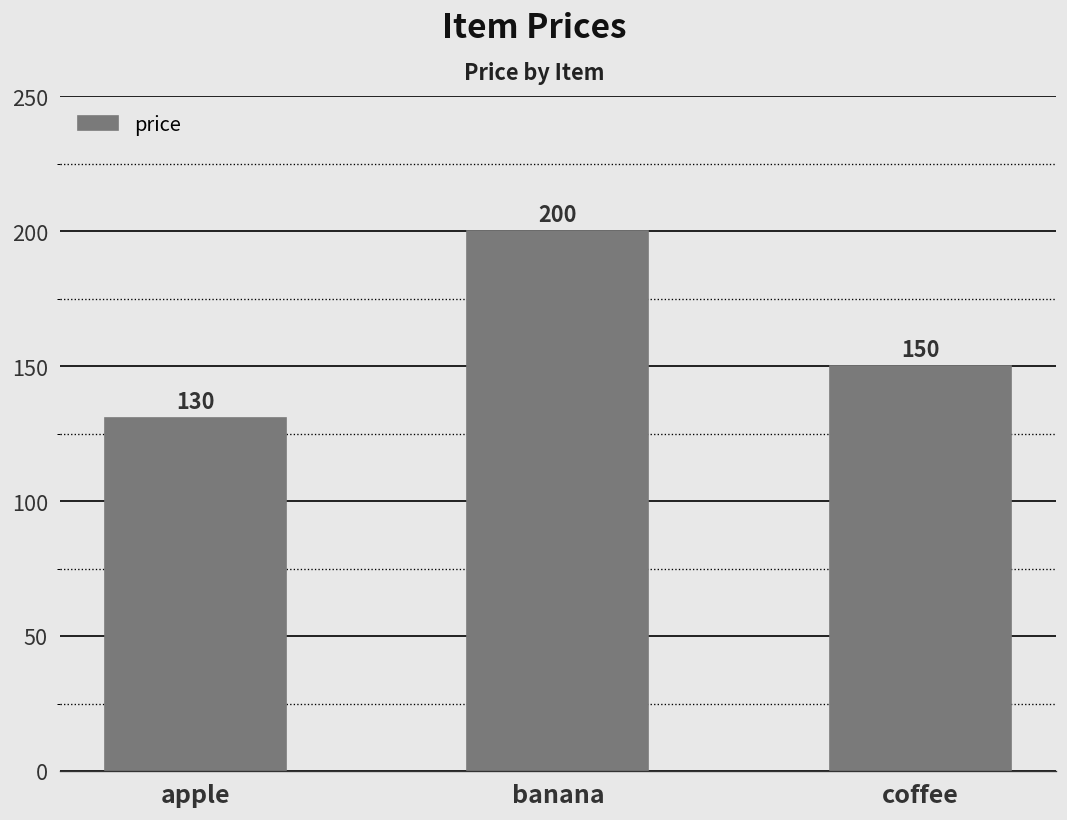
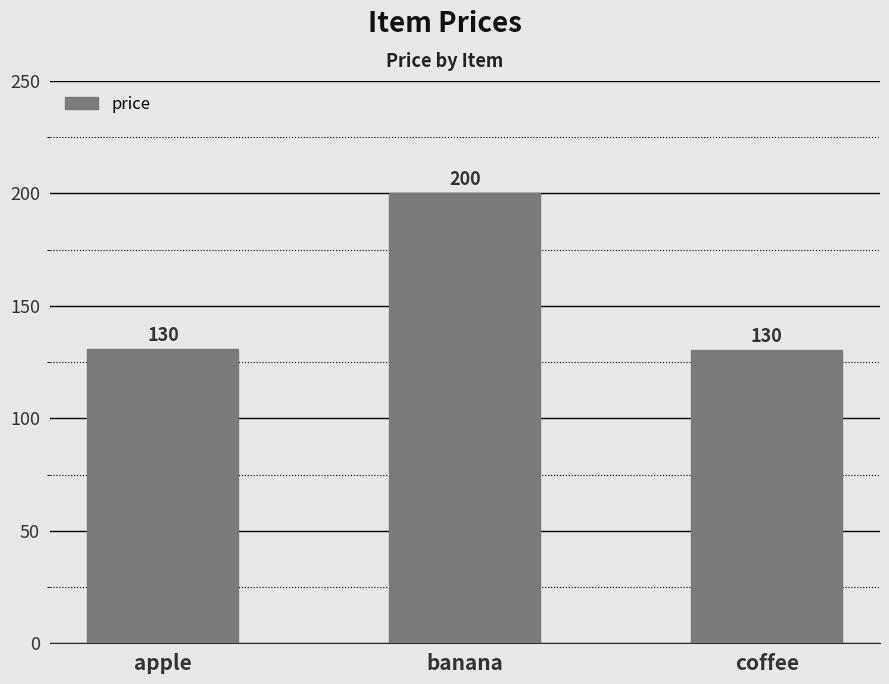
coffee: 150 -> 130
